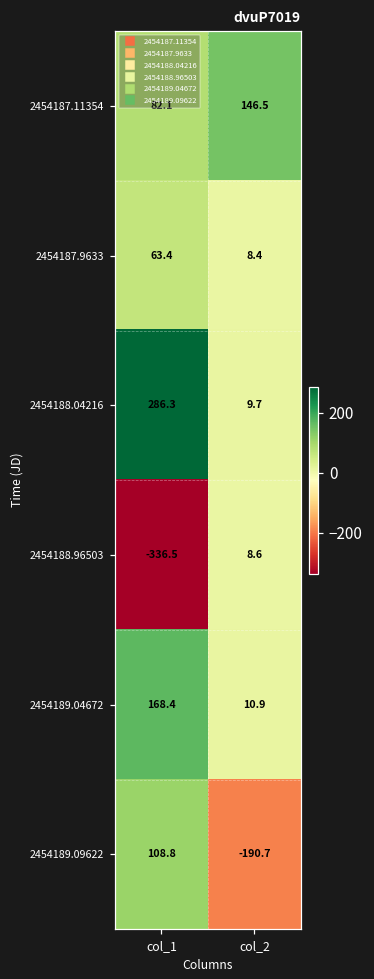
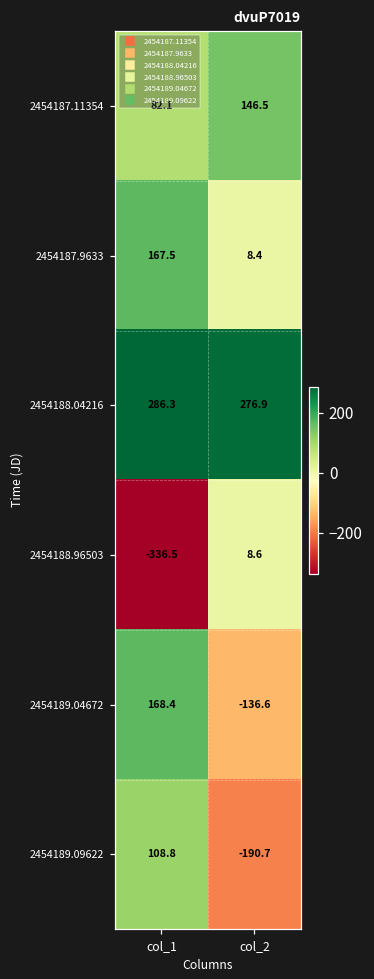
2454187.9633, col_1: 63.4 -> 167.5
2454188.04216, col_2: 9.7 -> 276.9
2454189.04672, col_2: 10.9 -> -136.6
